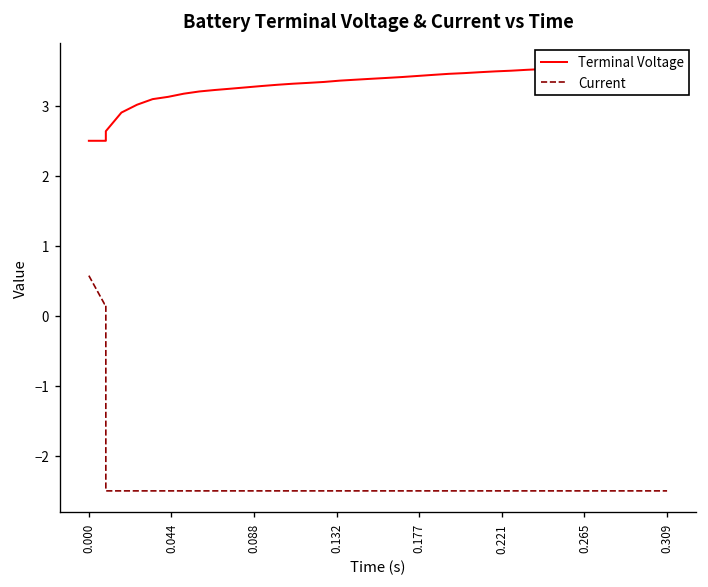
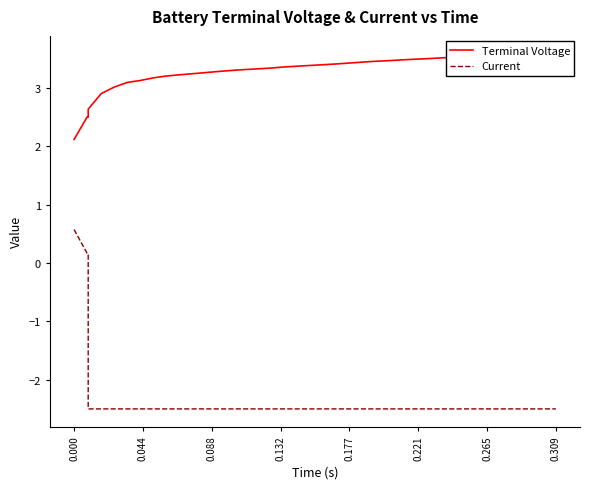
Terminal Voltage, 0.000: 2.5 -> 2.1
